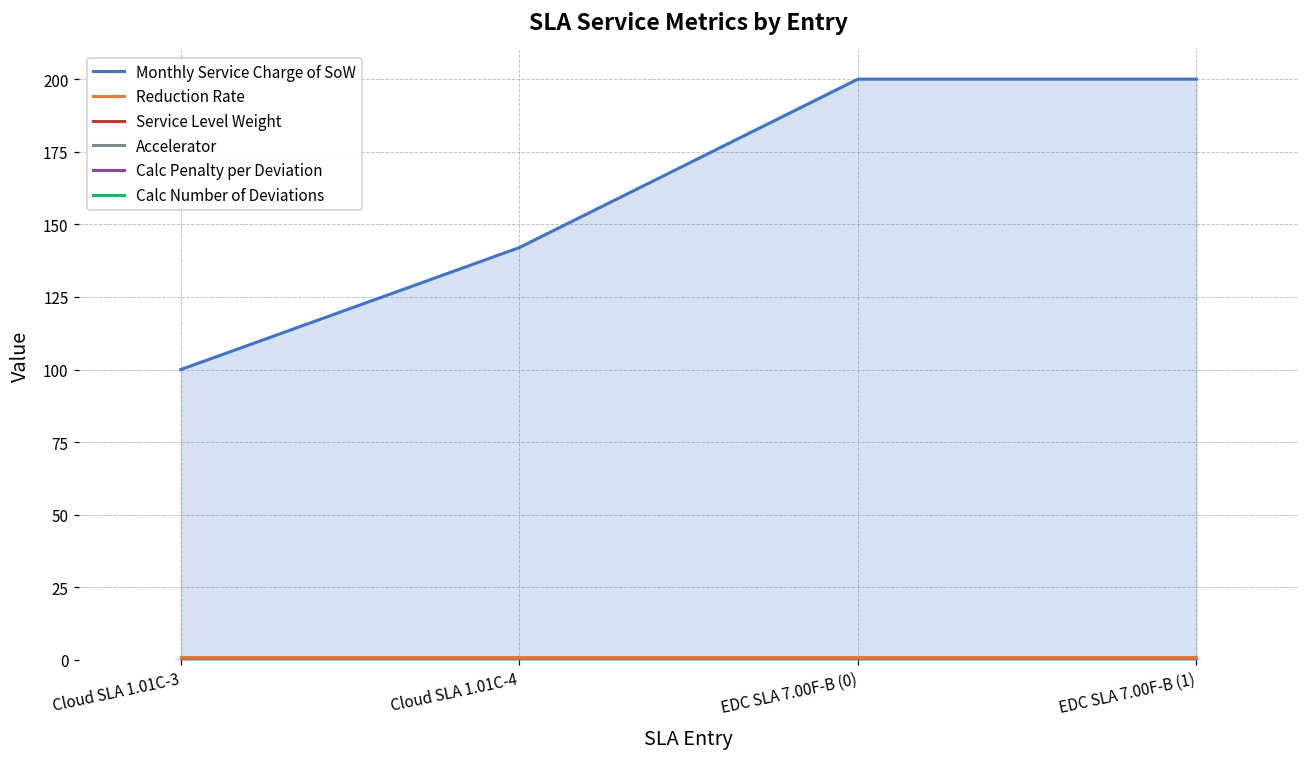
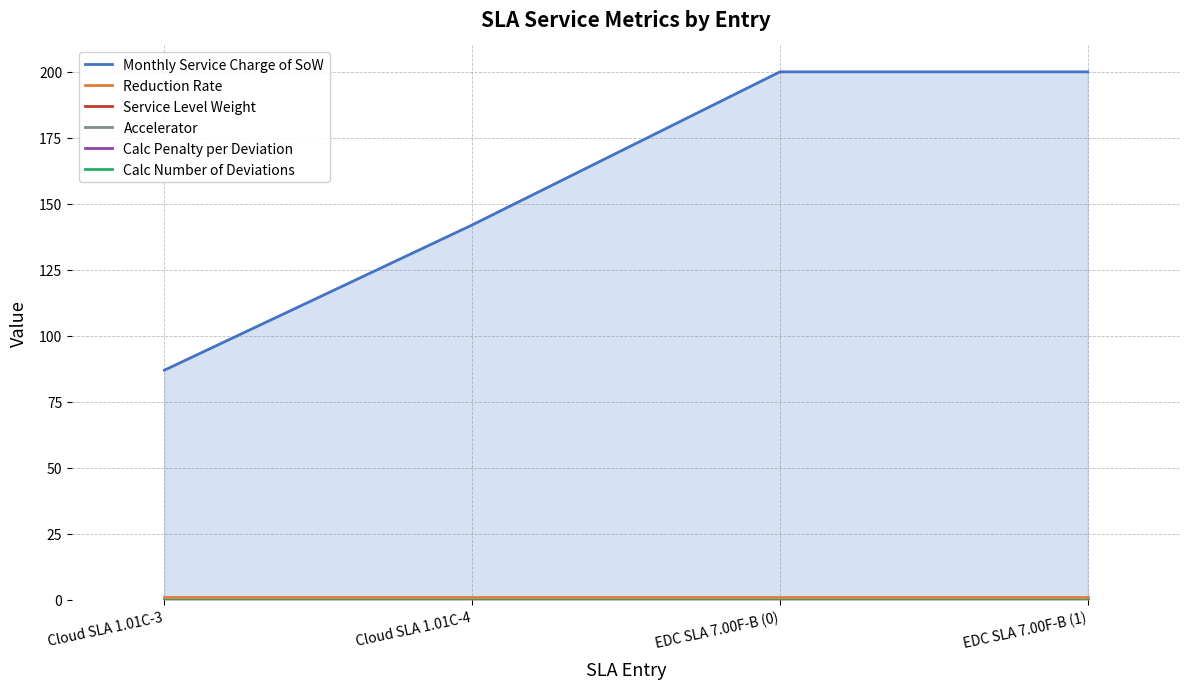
Monthly Service Charge of SoW, Cloud SLA 1.01C-3: 100 -> 87
